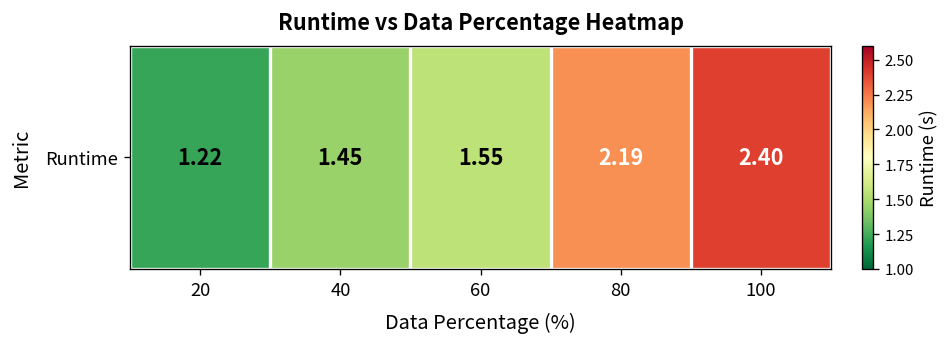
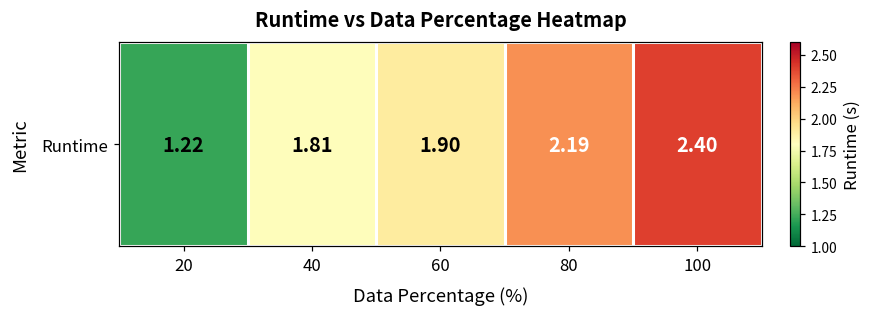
Runtime, 40: 1.45 -> 1.81
Runtime, 60: 1.55 -> 1.90
